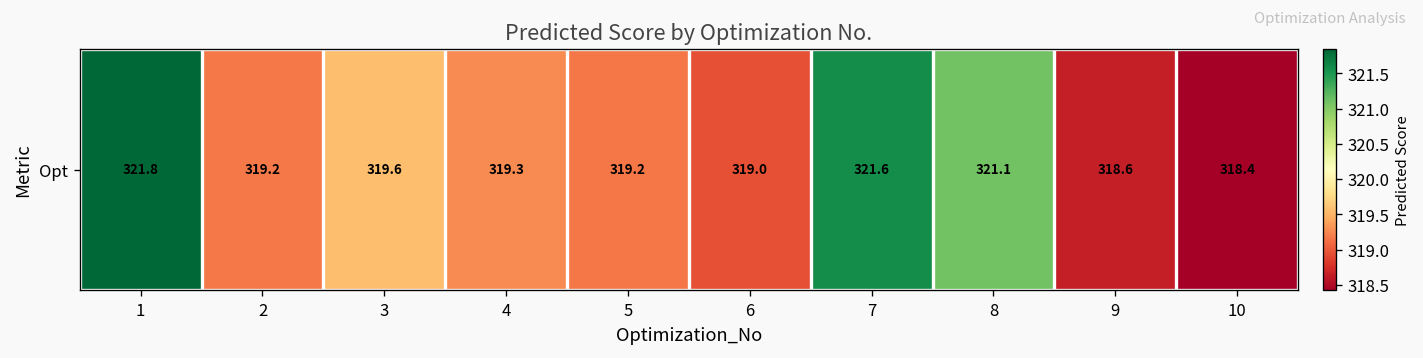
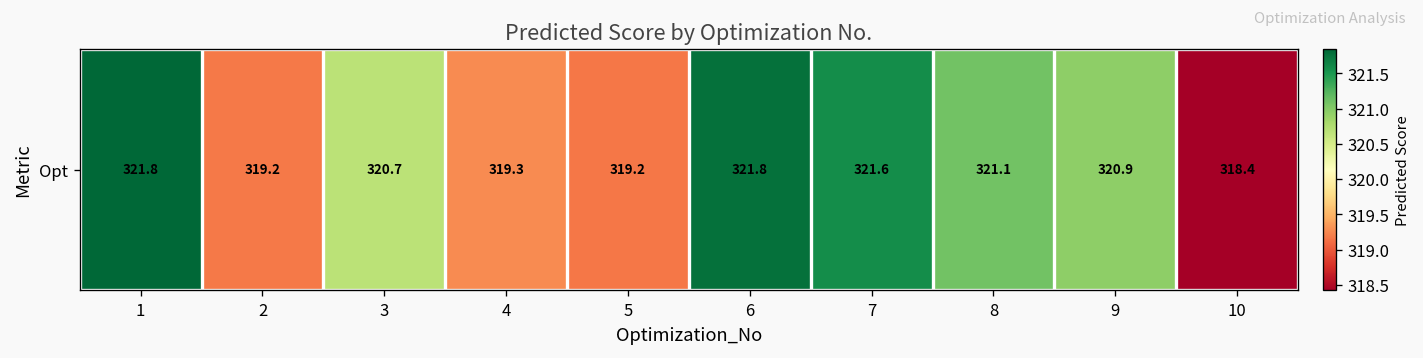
Opt, 3: 319.6 -> 320.7
Opt, 6: 319.0 -> 321.8
Opt, 9: 318.6 -> 320.9
